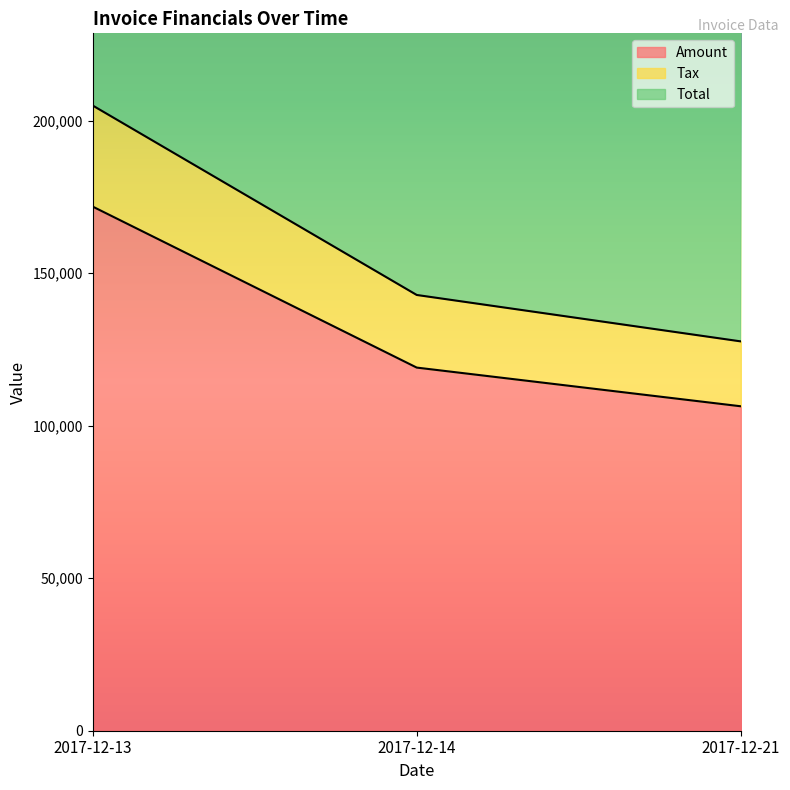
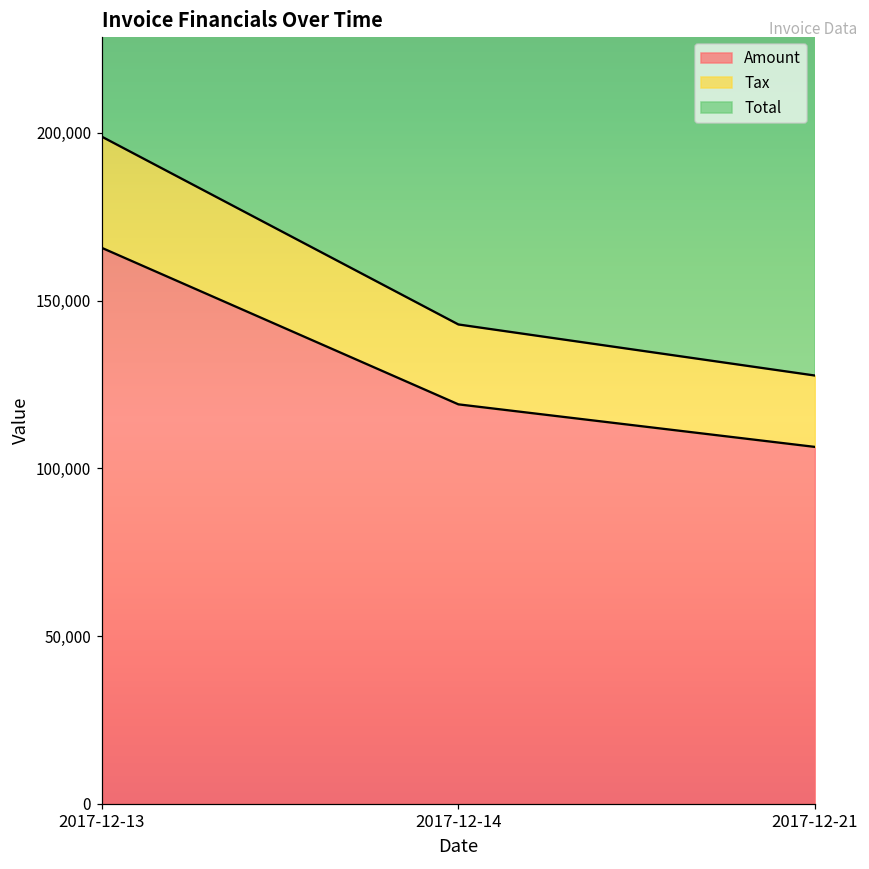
Amount, 2017-12-13: 172,000 -> 166,000
